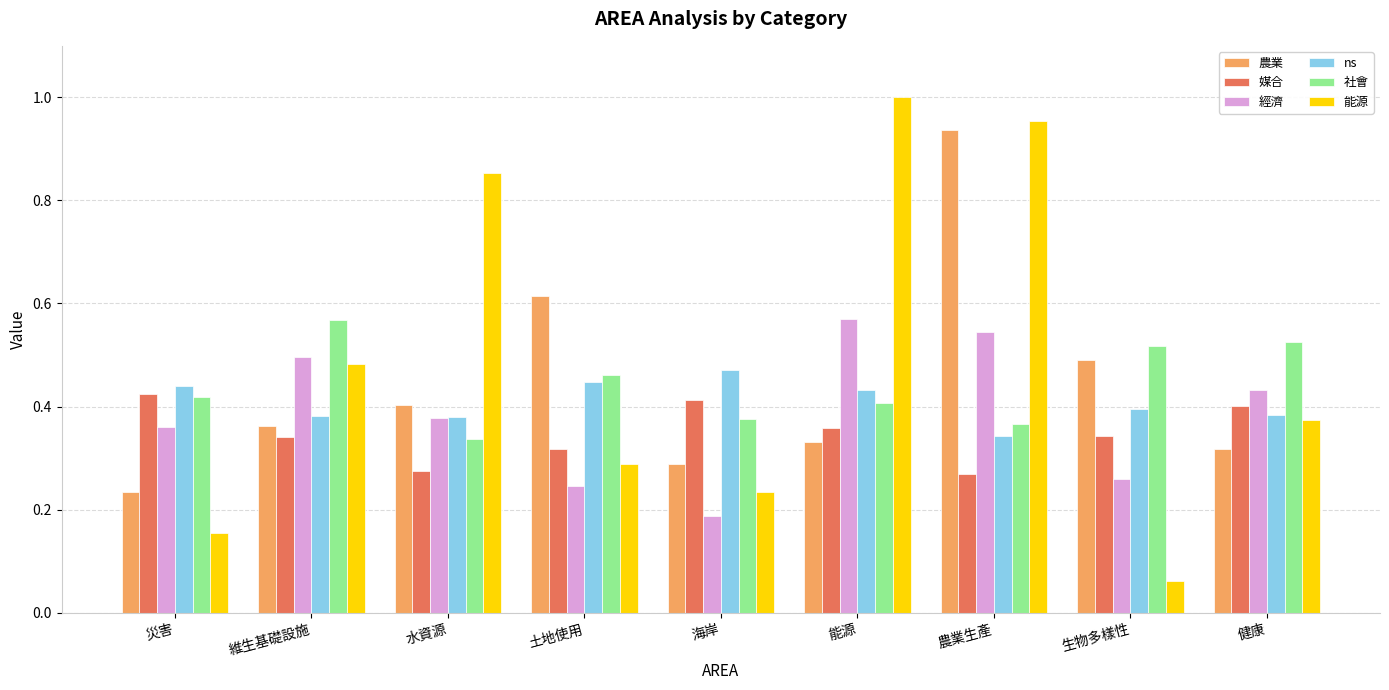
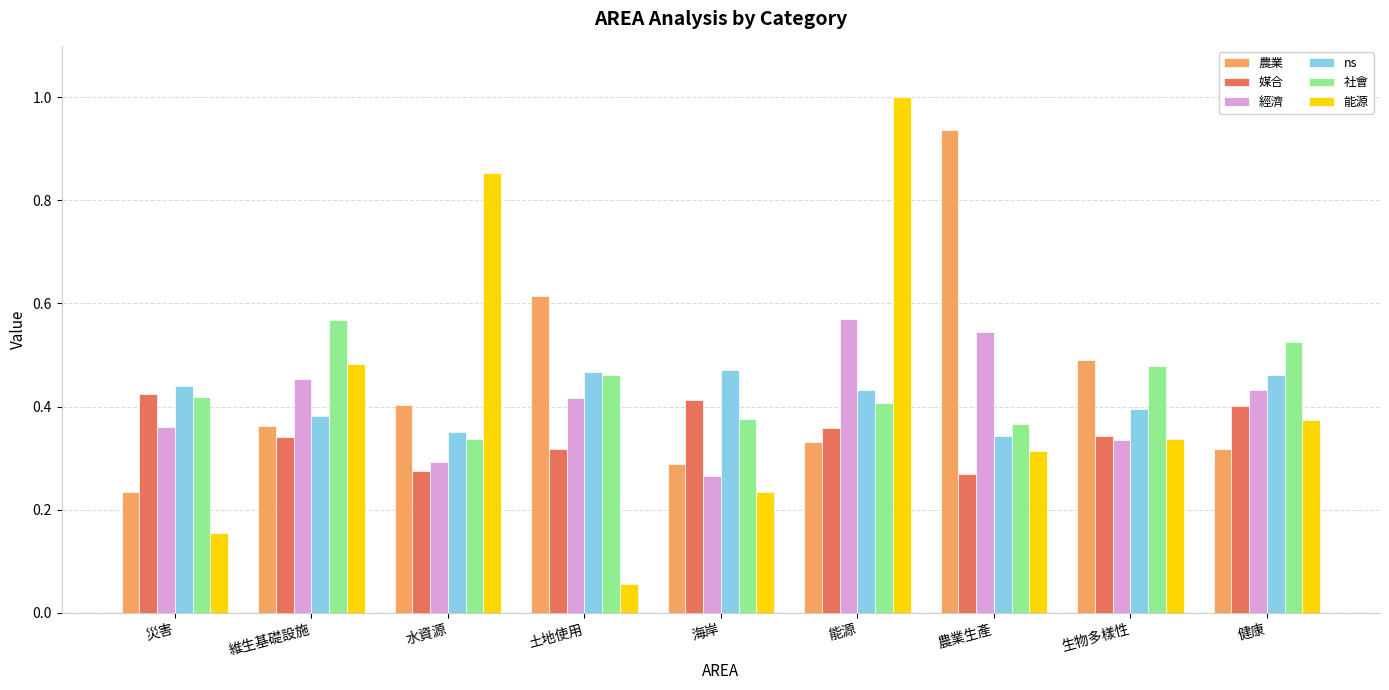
經濟, 維生基礎設施: 0.50 -> 0.45
經濟, 水資源: 0.38 -> 0.29
ns, 水資源: 0.38 -> 0.35
經濟, 土地使用: 0.25 -> 0.42
ns, 土地使用: 0.45 -> 0.47
能源, 土地使用: 0.29 -> 0.05
經濟, 海岸: 0.19 -> 0.26
能源, 農業生產: 0.95 -> 0.31
經濟, 生物多樣性: 0.26 -> 0.33
社會, 生物多樣性: 0.52 -> 0.48
能源, 生物多樣性: 0.06 -> 0.34
ns, 健康: 0.38 -> 0.46
